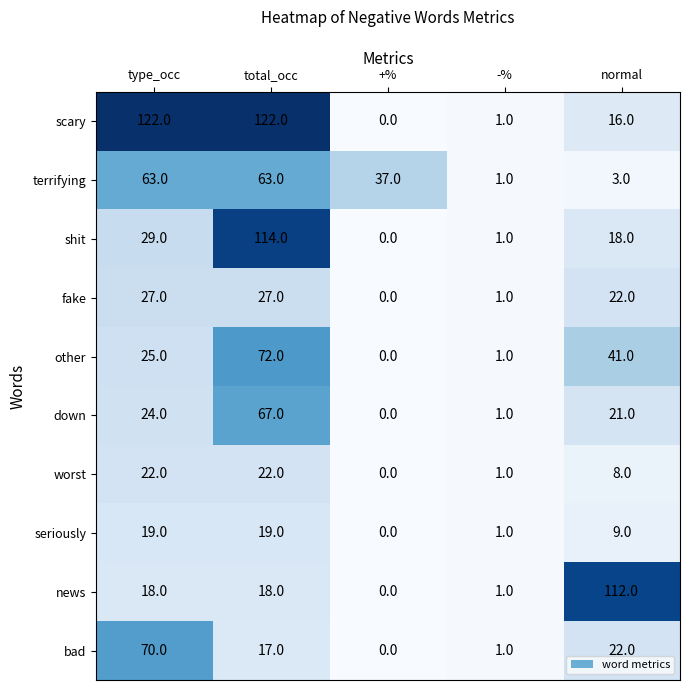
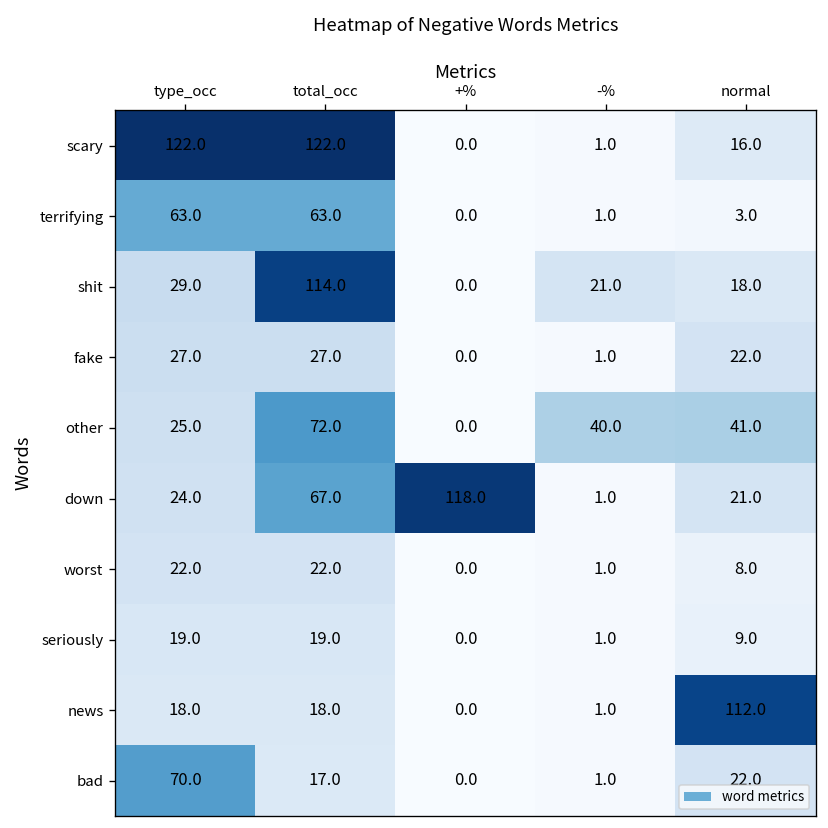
terrifying, +%: 37.0 -> 0.0
shit, -%: 1.0 -> 21.0
other, -%: 1.0 -> 40.0
down, +%: 0.0 -> 118.0
